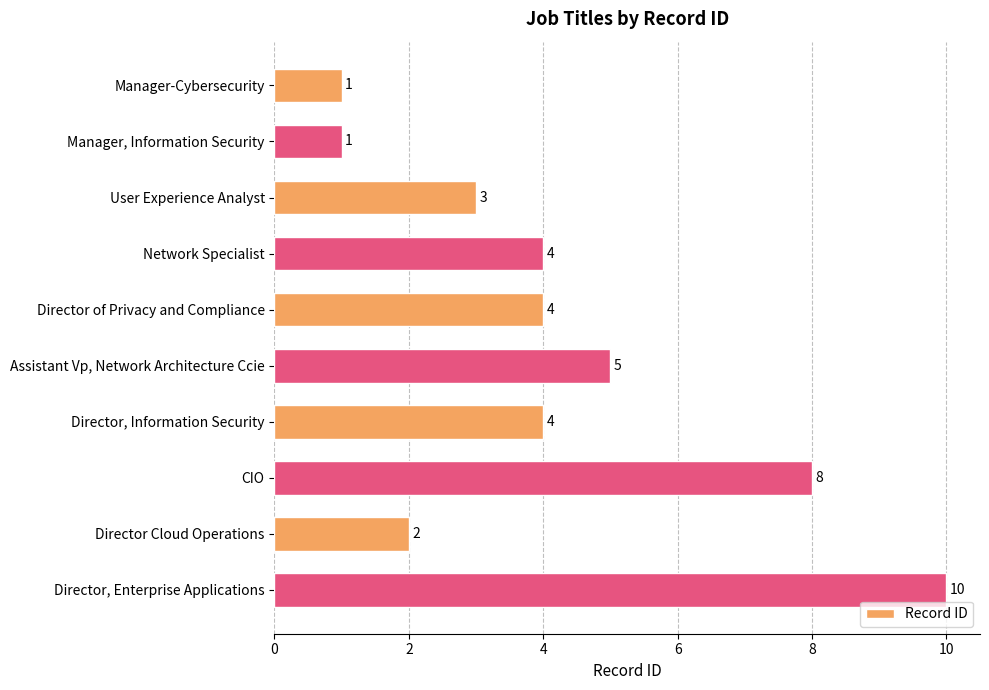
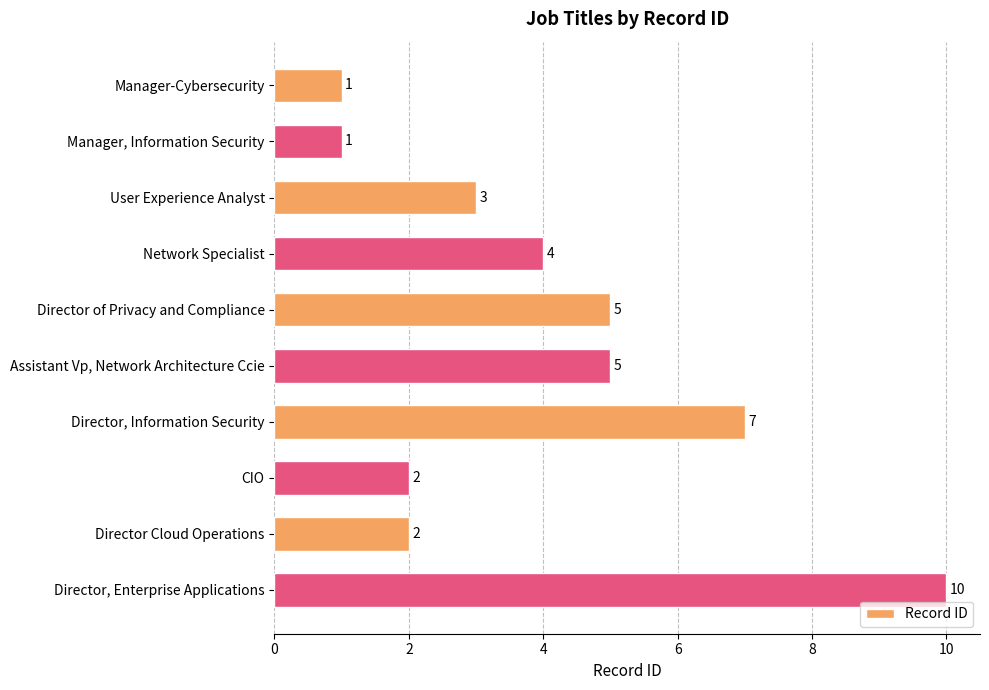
Director of Privacy and Compliance: 4 -> 5
Director, Information Security: 4 -> 7
CIO: 8 -> 2
